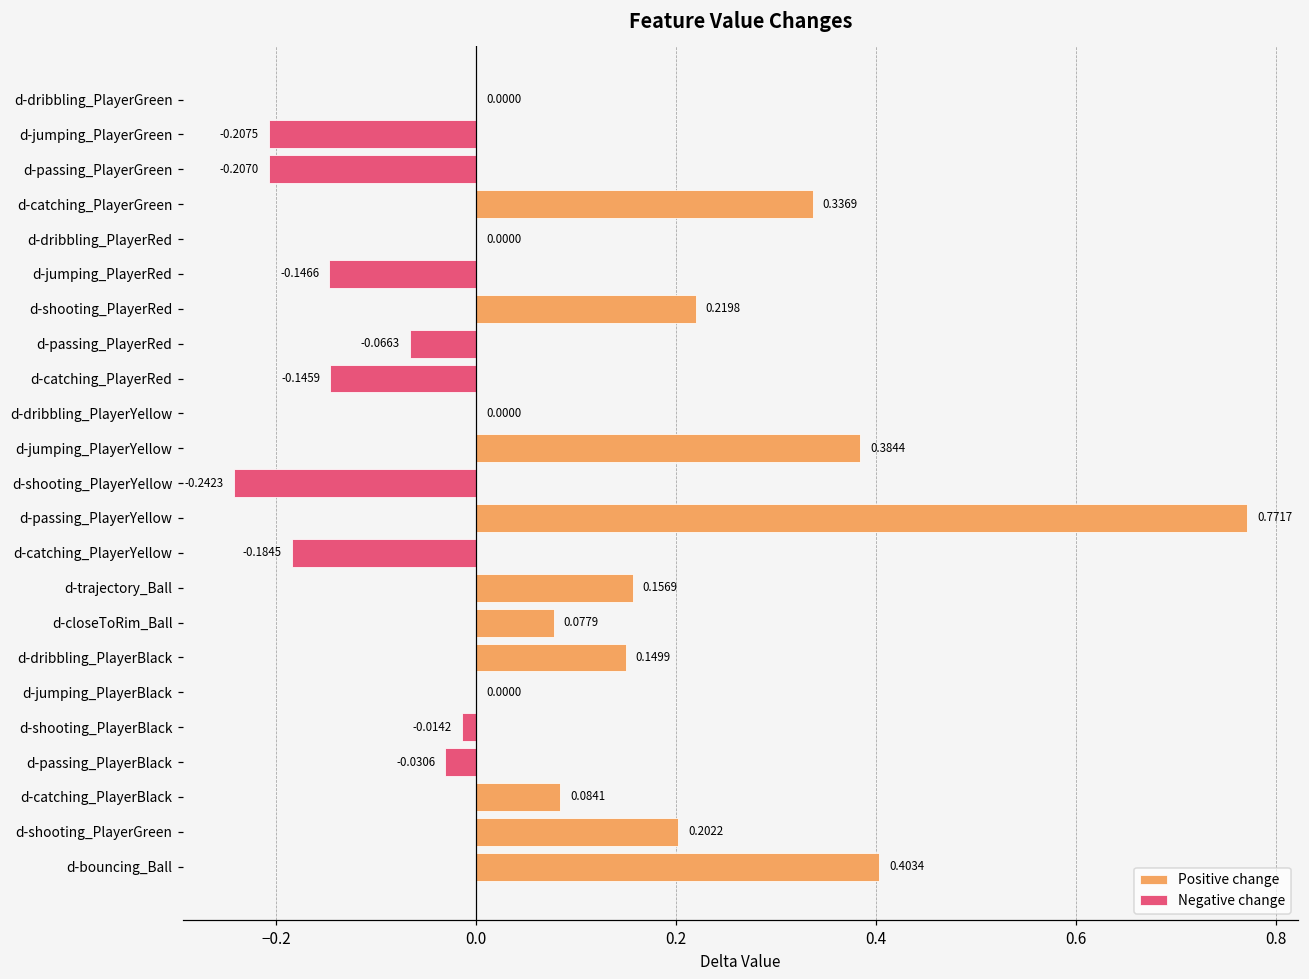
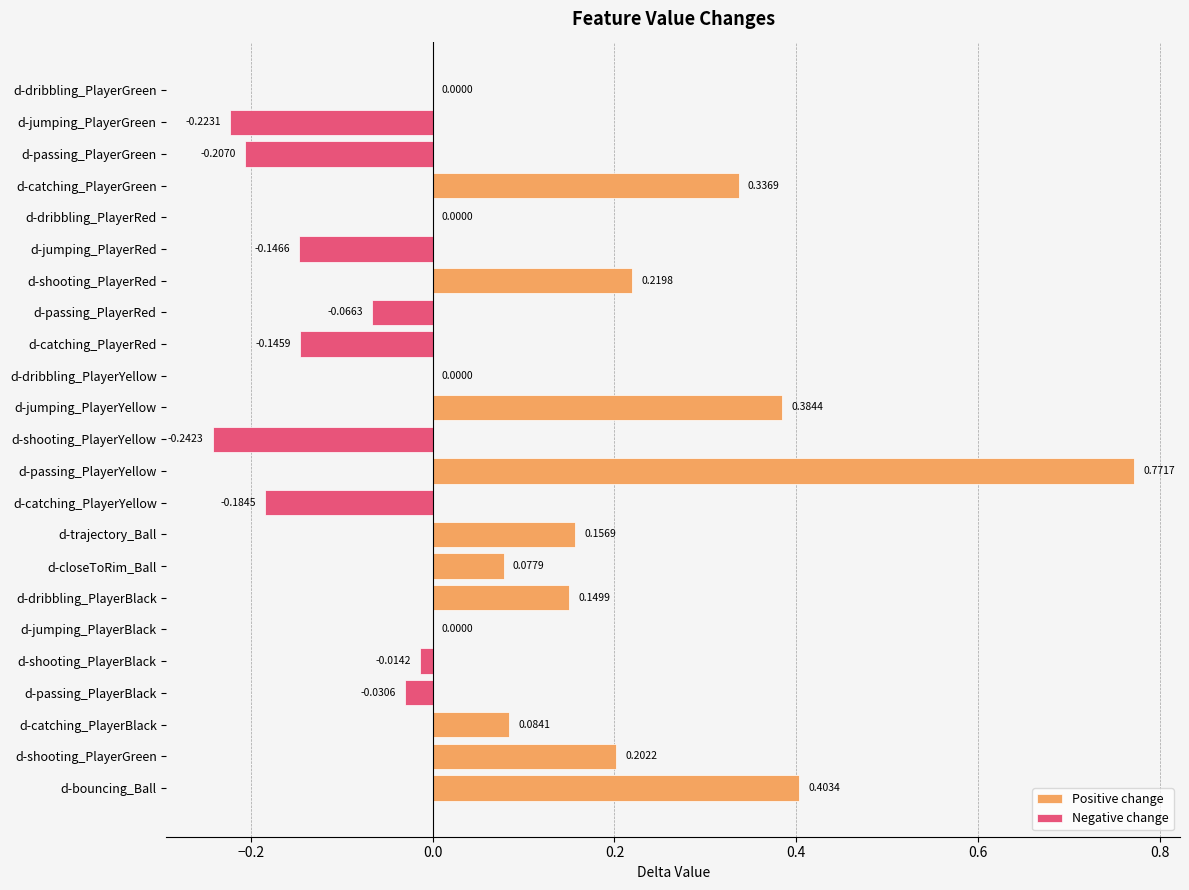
Negative change, d-jumping_PlayerGreen: -0.2075 -> -0.2231
